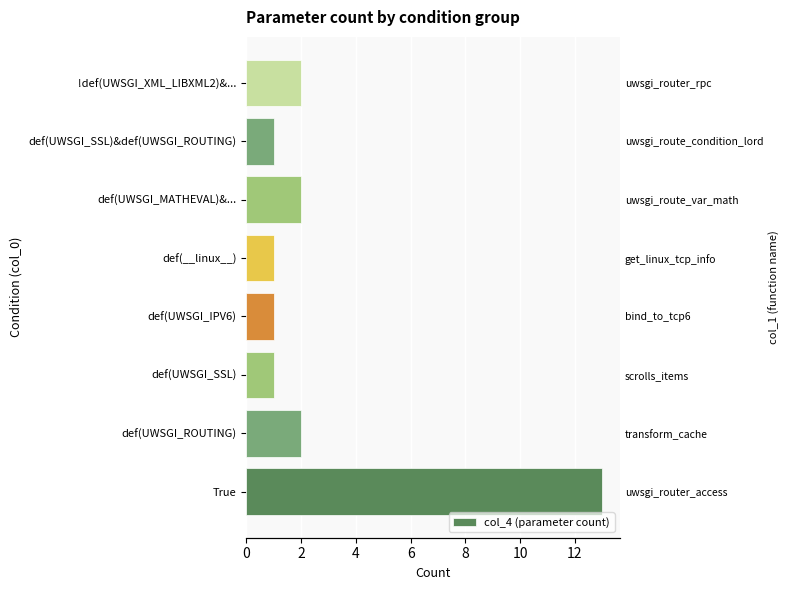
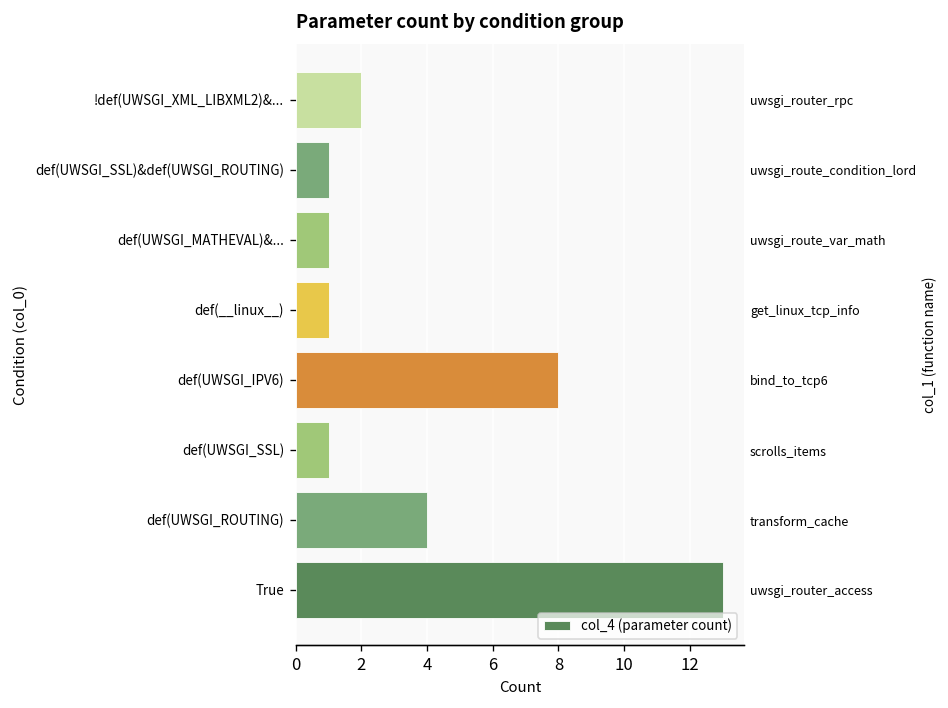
def(UWSGI_MATHEVAL)&...: 2 -> 1
def(UWSGI_IPV6): 1 -> 8
def(UWSGI_ROUTING): 2 -> 4
